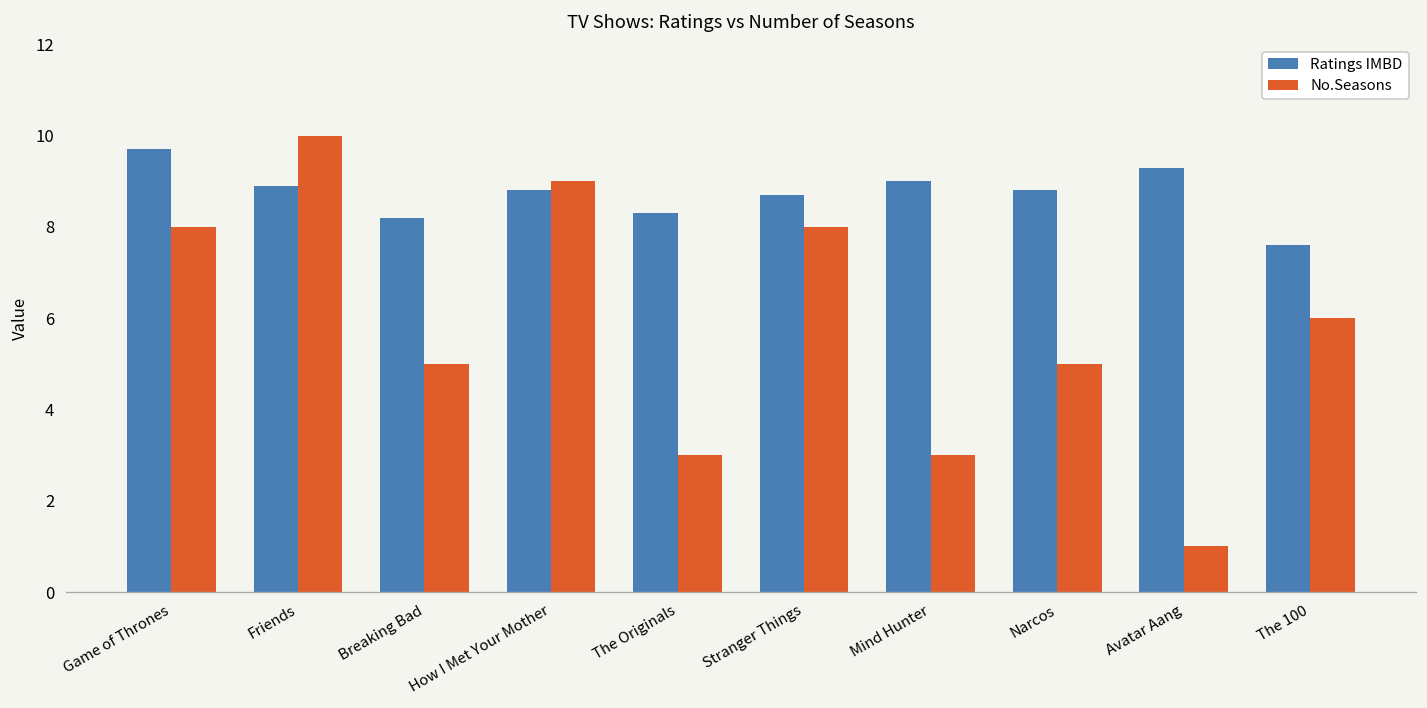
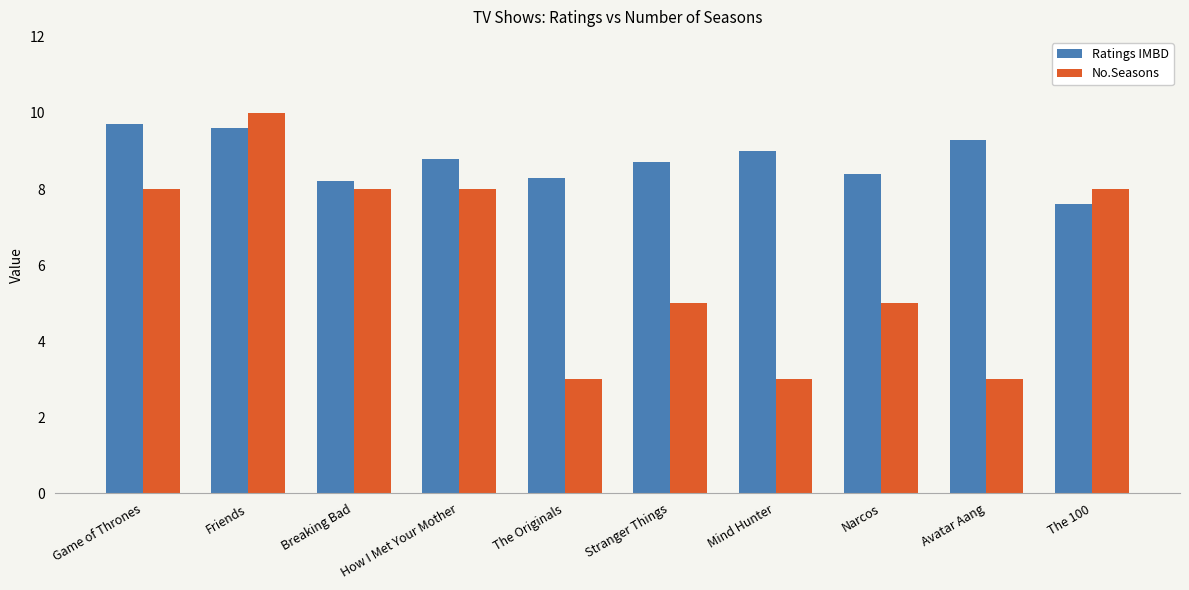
Ratings IMBD, Friends: 8.9 -> 9.6
No.Seasons, Breaking Bad: 5 -> 8
No.Seasons, How I Met Your Mother: 9 -> 8
No.Seasons, Stranger Things: 8 -> 5
Ratings IMBD, Narcos: 8.8 -> 8.4
No.Seasons, Avatar Aang: 1 -> 3
No.Seasons, The 100: 6 -> 8
